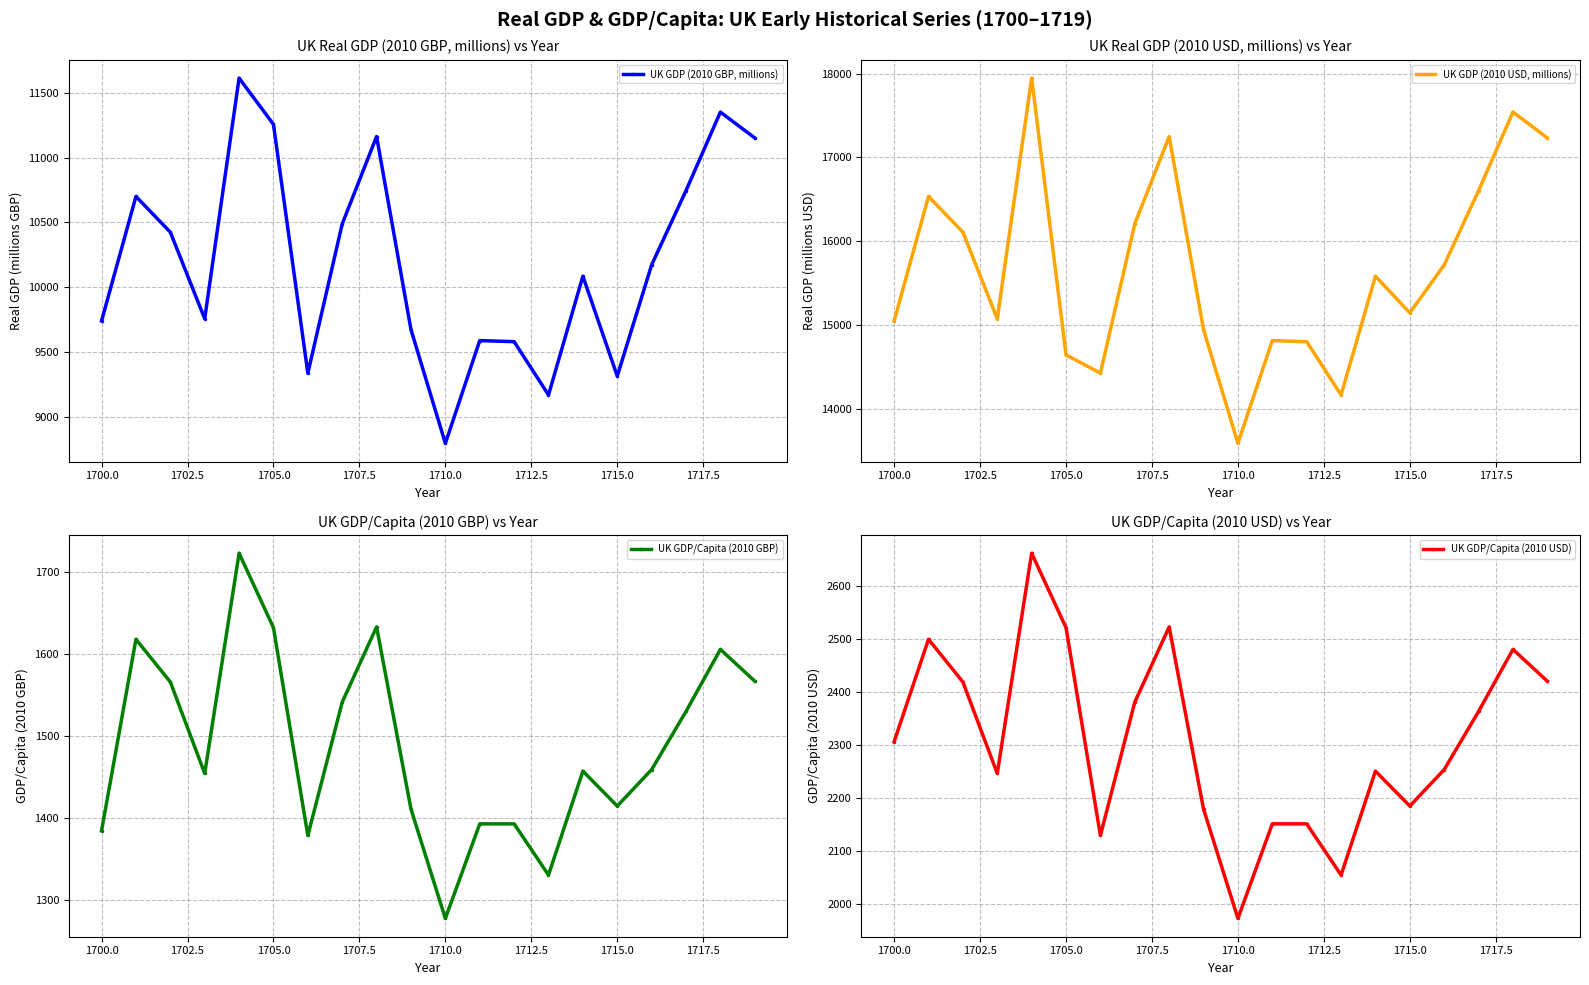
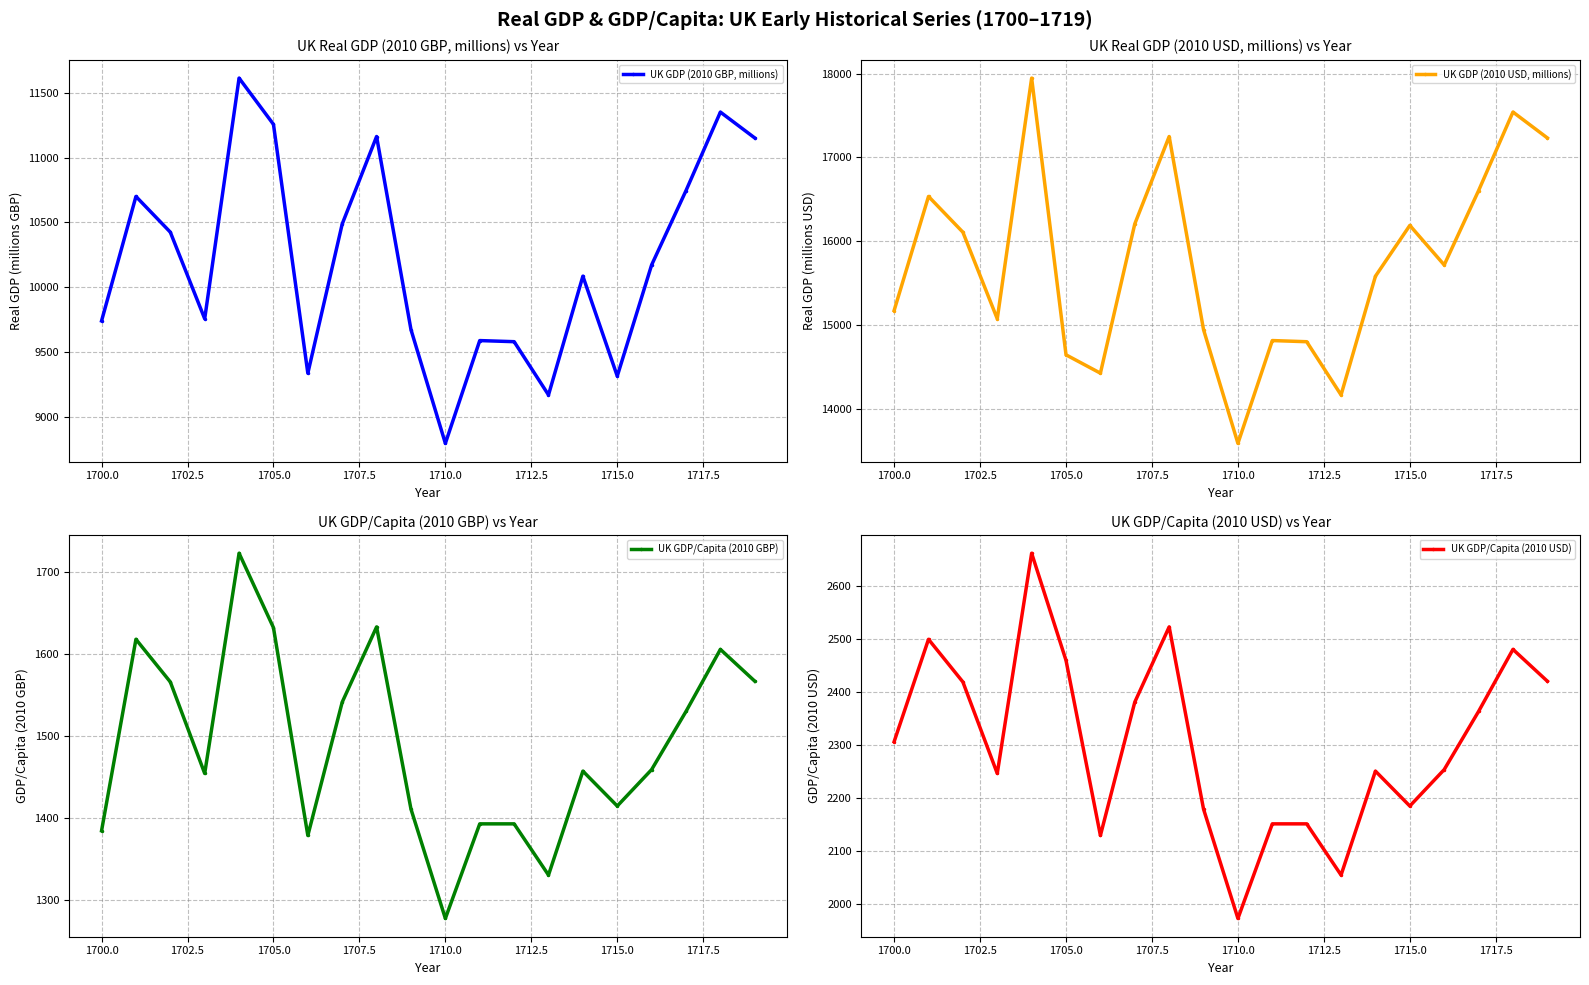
UK Real GDP (2010 USD, millions) vs Year, 1700.0: 15000 -> 15200
UK Real GDP (2010 USD, millions) vs Year, 1715.0: 15100 -> 16200
UK GDP/Capita (2010 USD) vs Year, 1705.0: 2520 -> 2460
